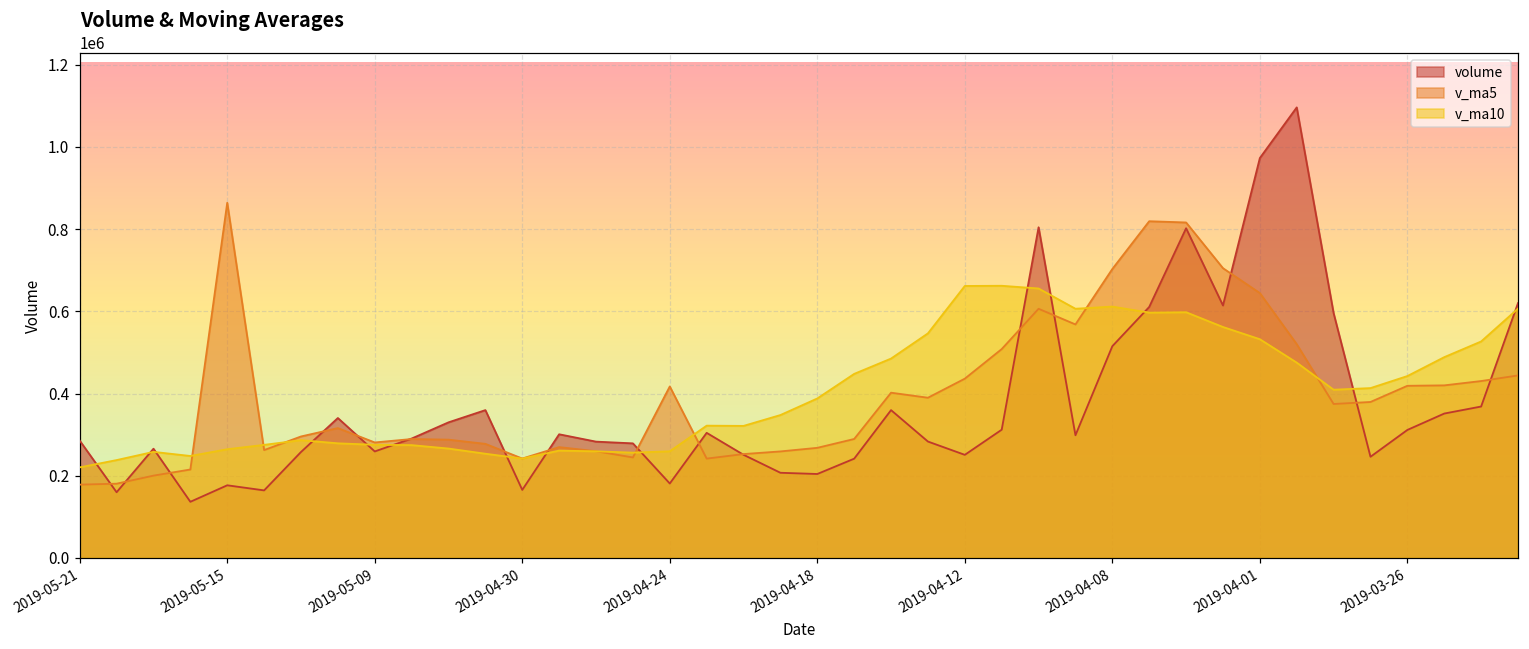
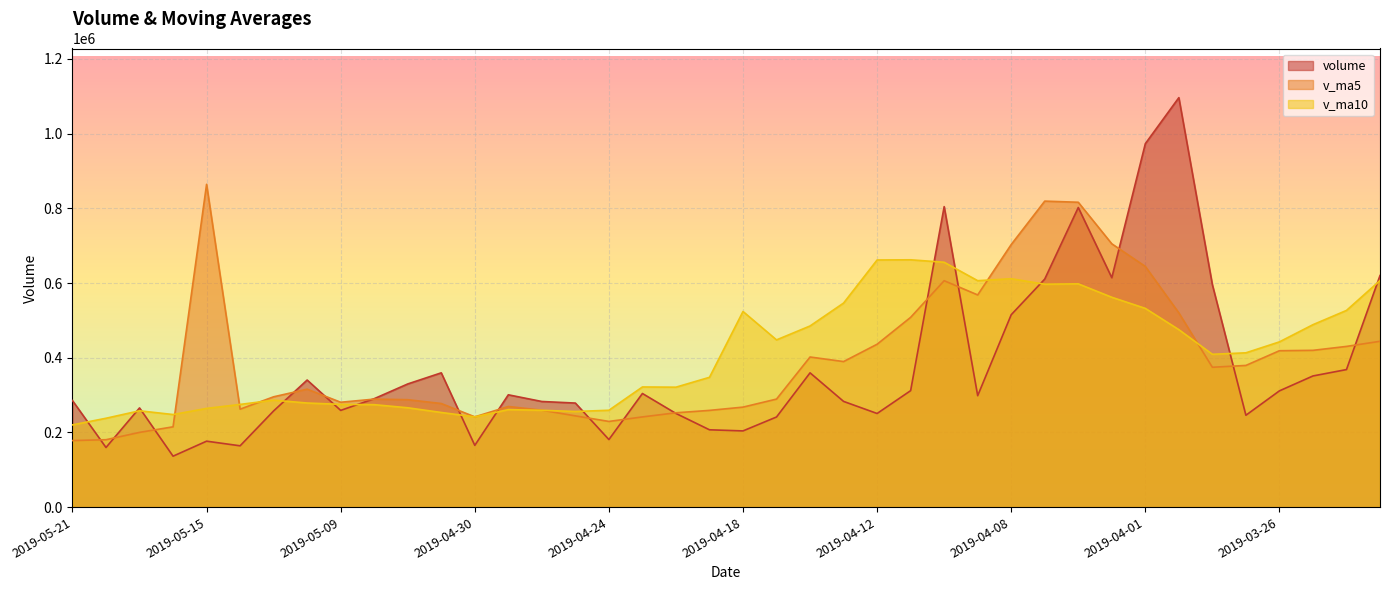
v_ma5, 2019-04-24: 420000 -> 230000
v_ma10, 2019-04-18: 390000 -> 520000
